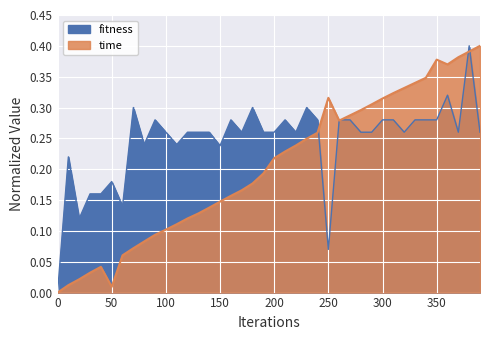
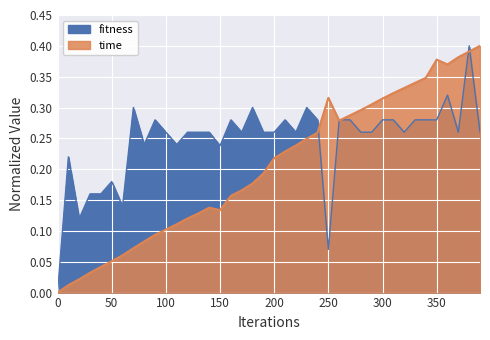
time, 50: 0.01 -> 0.05
time, 150: 0.15 -> 0.13
